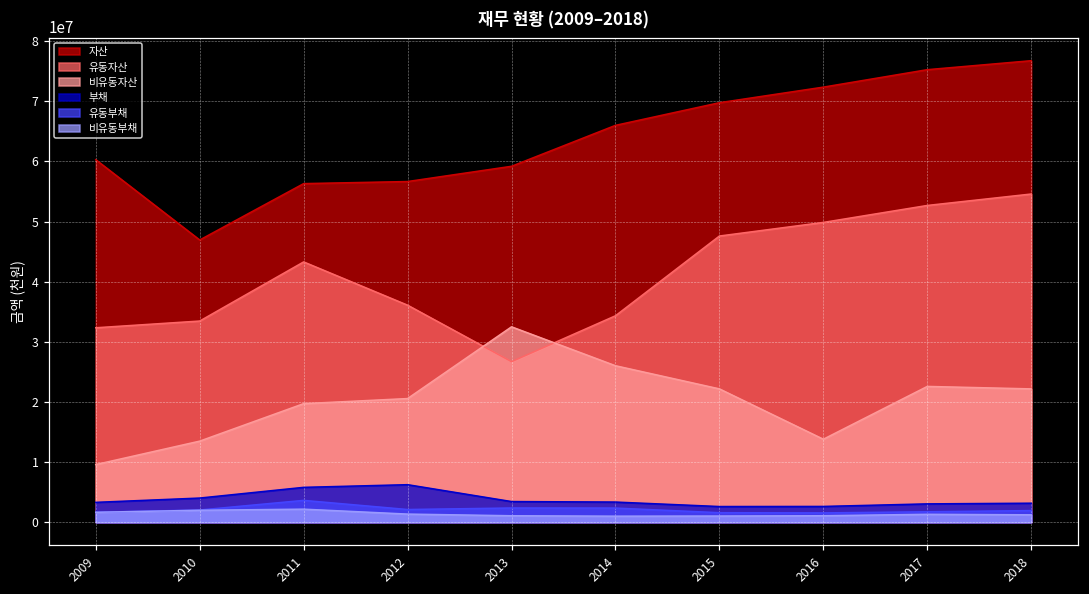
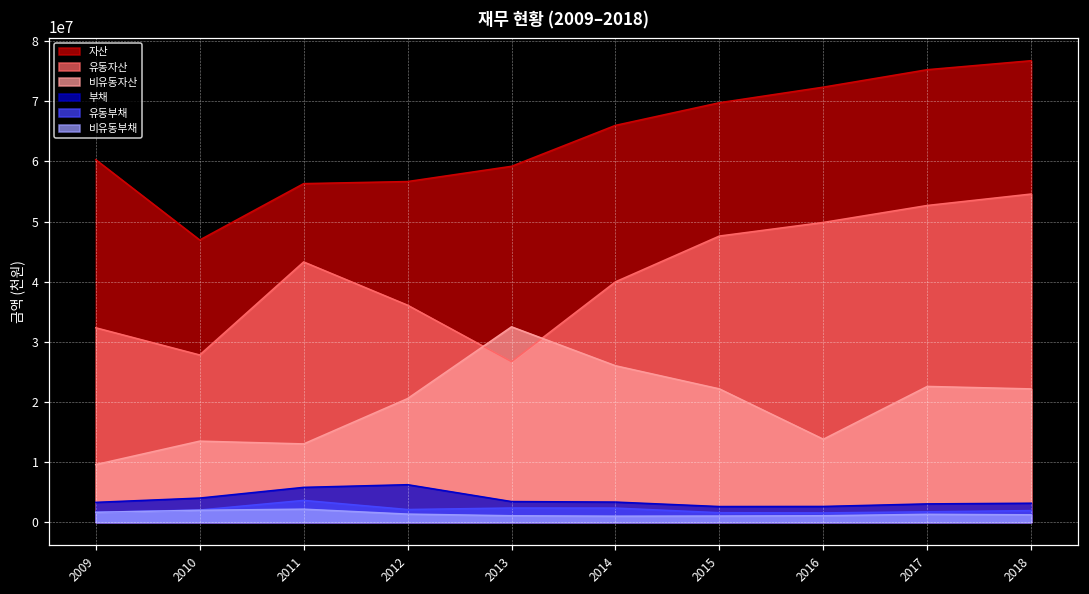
유동자산, 2010: 33000000 -> 28000000
비유동자산, 2011: 20000000 -> 13000000
유동자산, 2014: 34000000 -> 40000000
